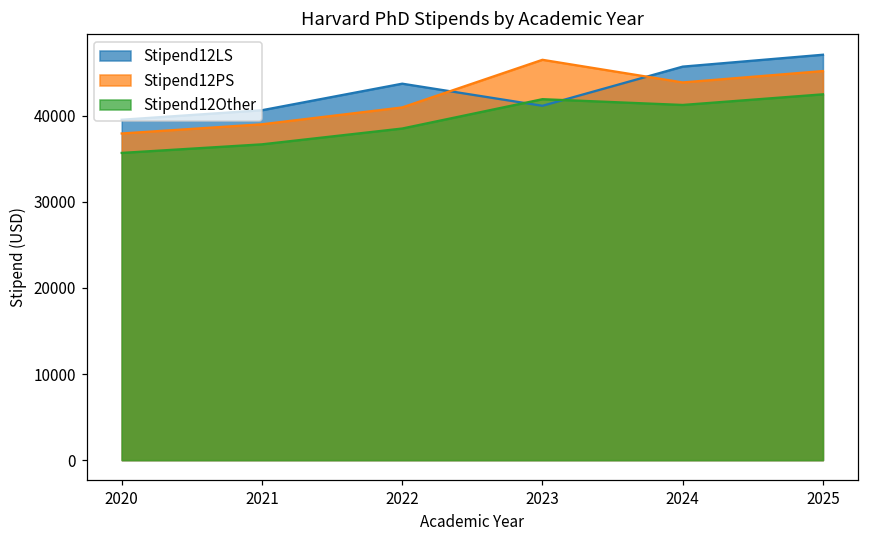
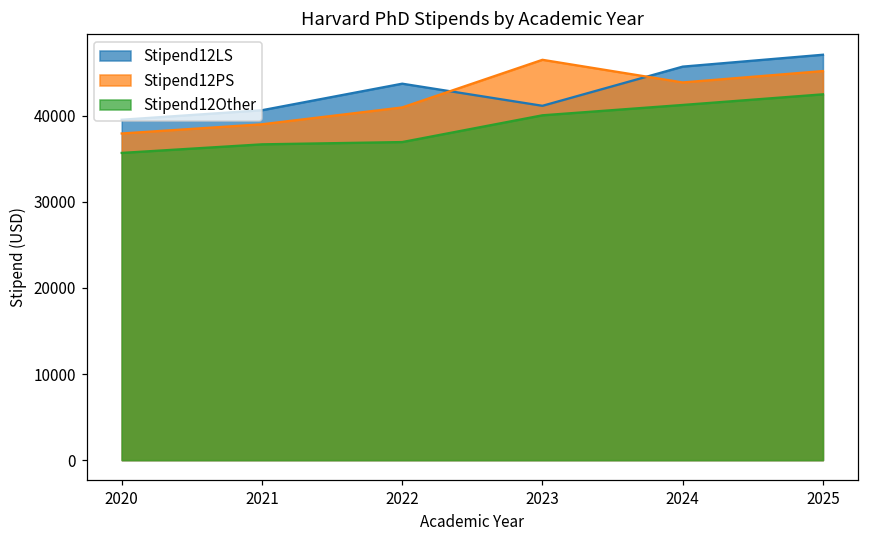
Stipend12Other, 2022: 39000 -> 37000
Stipend12Other, 2023: 42000 -> 40000
